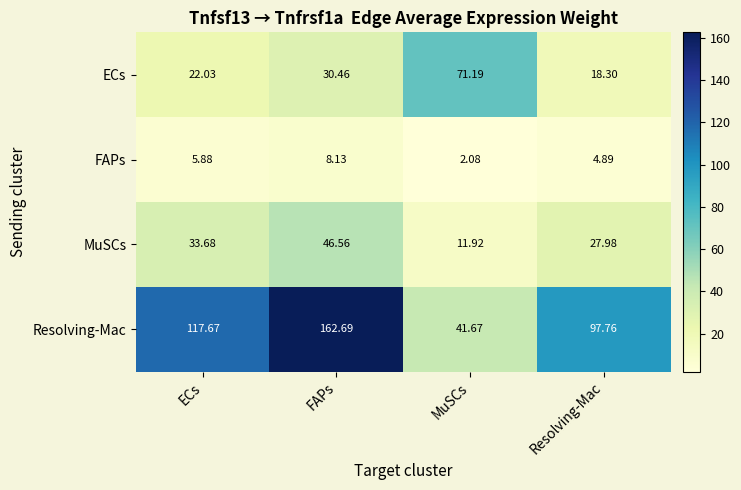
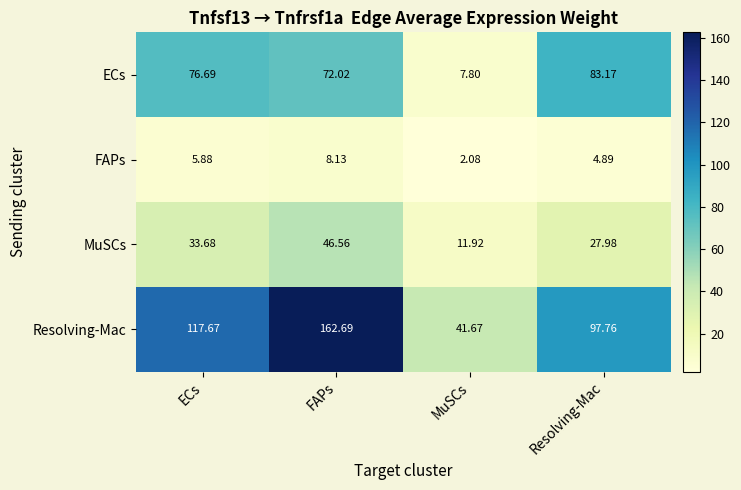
ECs, ECs: 22.03 -> 76.69
ECs, FAPs: 30.46 -> 72.02
ECs, MuSCs: 71.19 -> 7.80
ECs, Resolving-Mac: 18.30 -> 83.17
